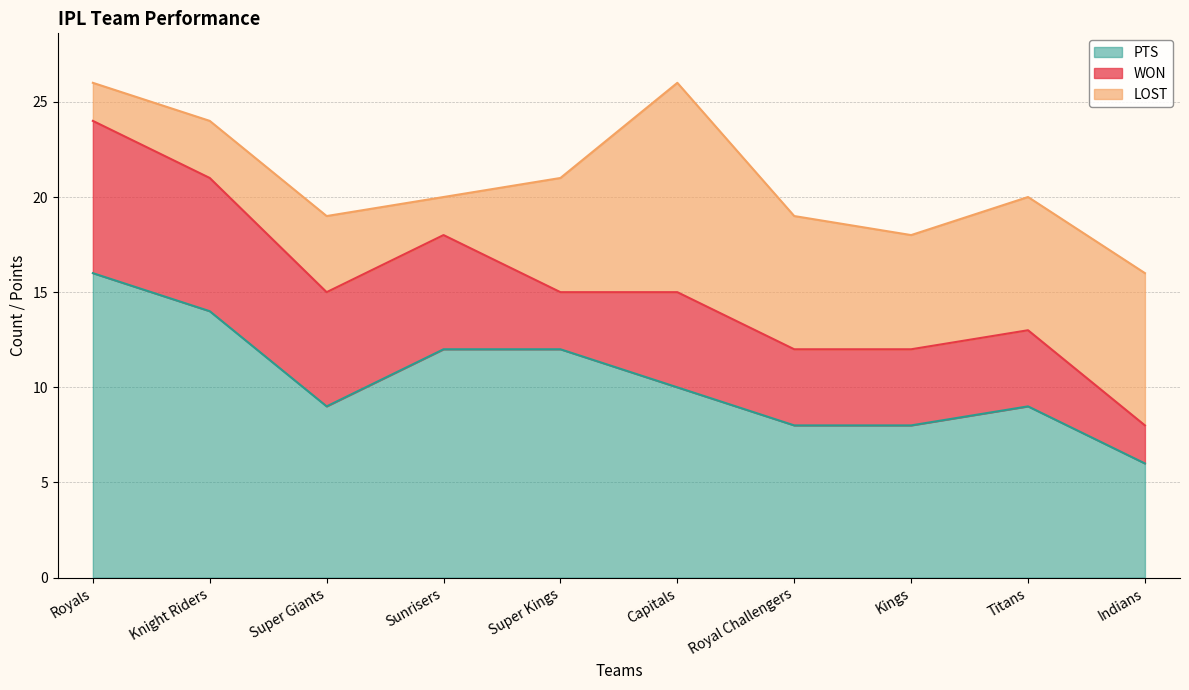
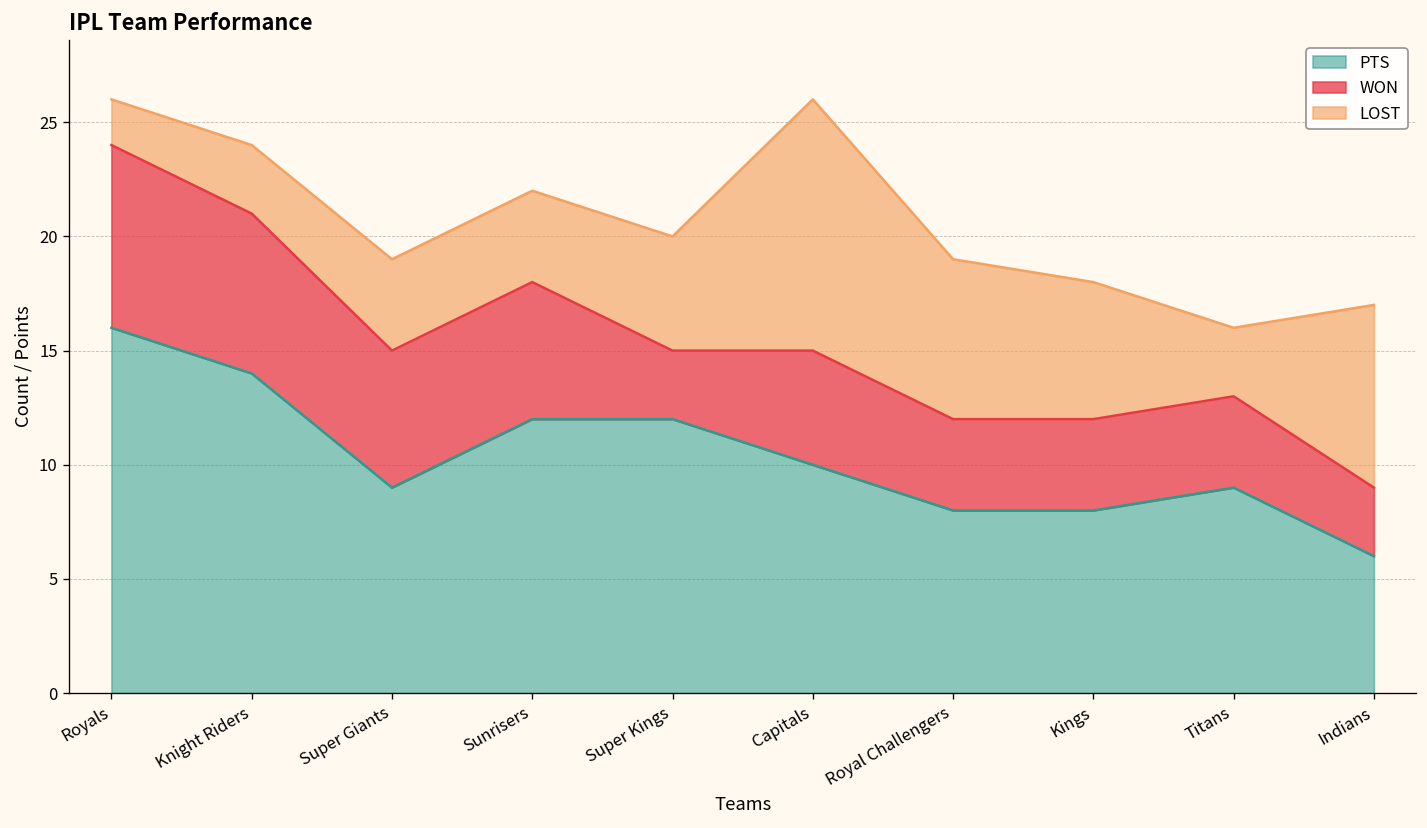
LOST, Sunrisers: 2 -> 4
LOST, Super Kings: 6 -> 5
LOST, Titans: 7 -> 3
WON, Indians: 2 -> 3
